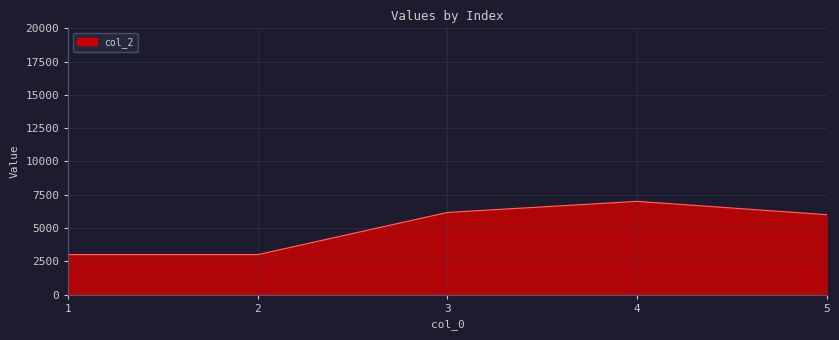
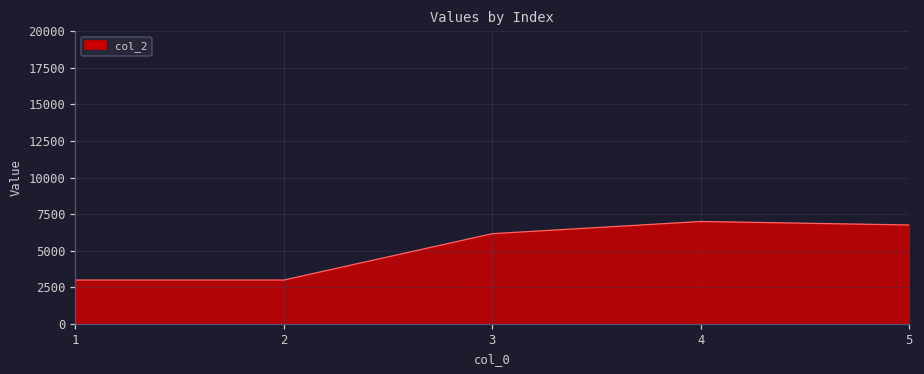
5: 6000 -> 6800
